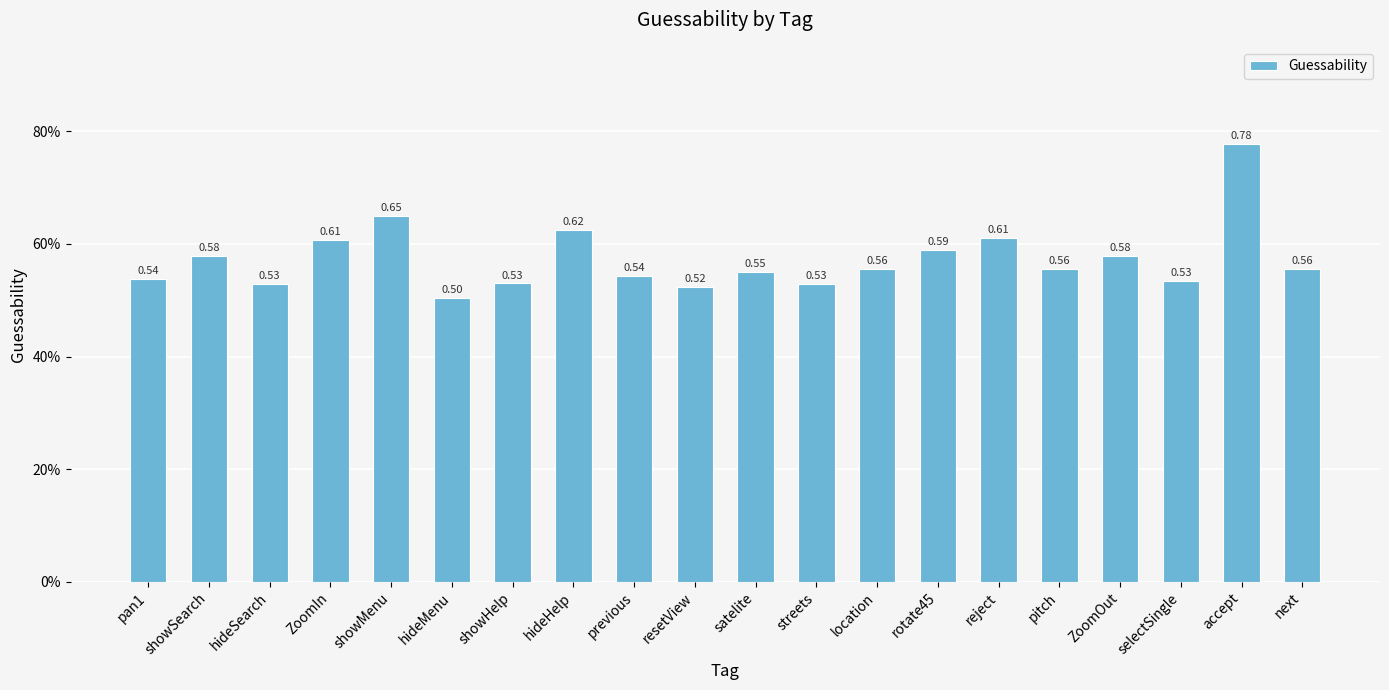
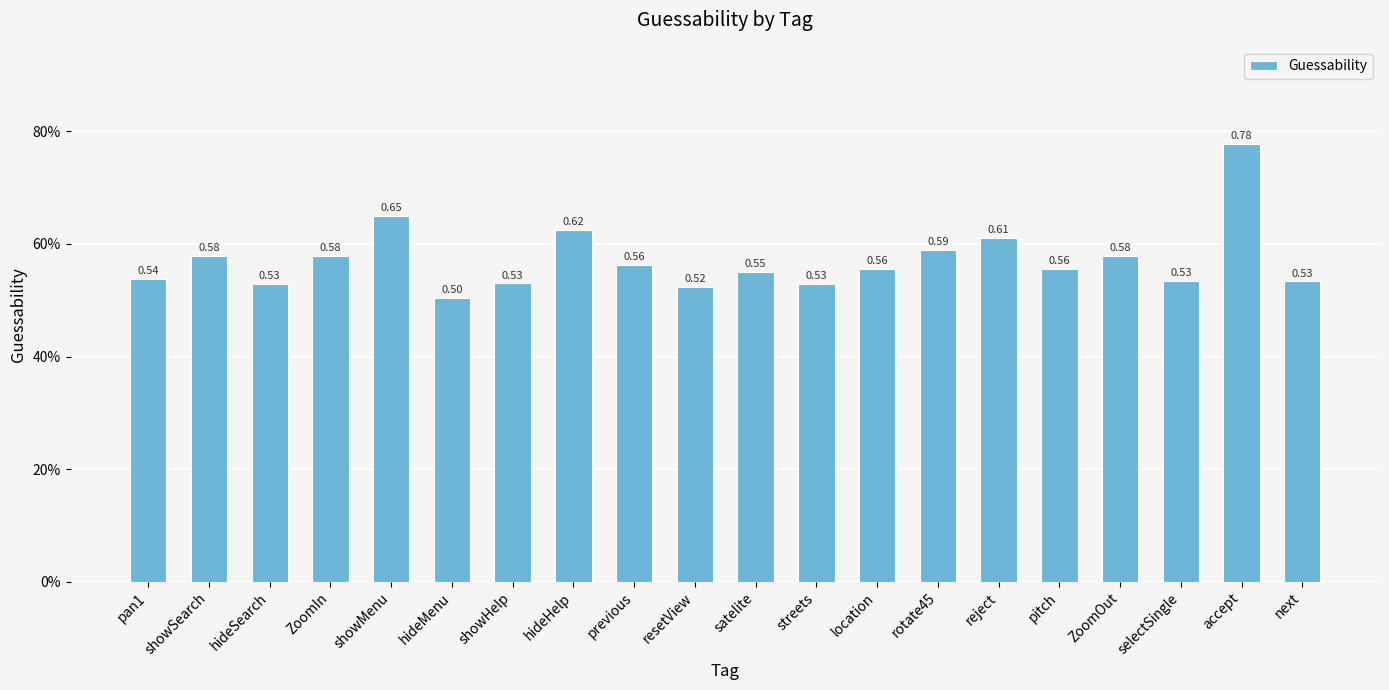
ZoomIn: 0.61 -> 0.58
previous: 0.54 -> 0.56
next: 0.56 -> 0.53
